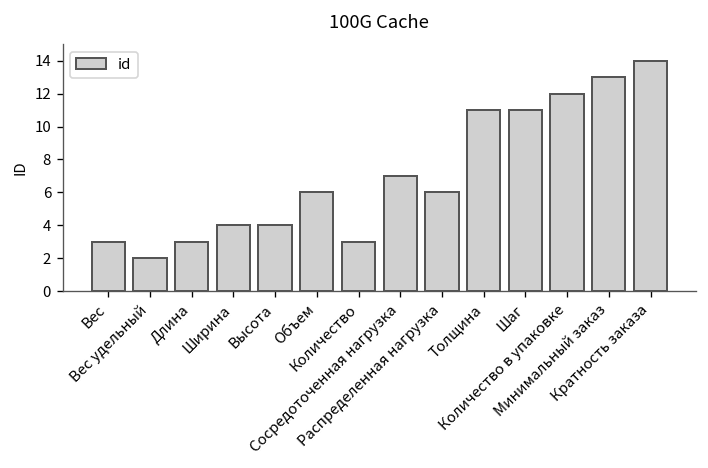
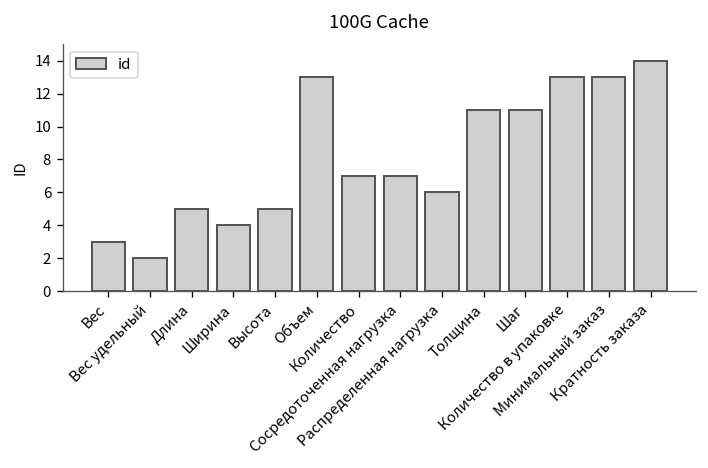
Длина: 3 -> 5
Высота: 4 -> 5
Объем: 6 -> 13
Количество: 3 -> 7
Количество в упаковке: 12 -> 13
